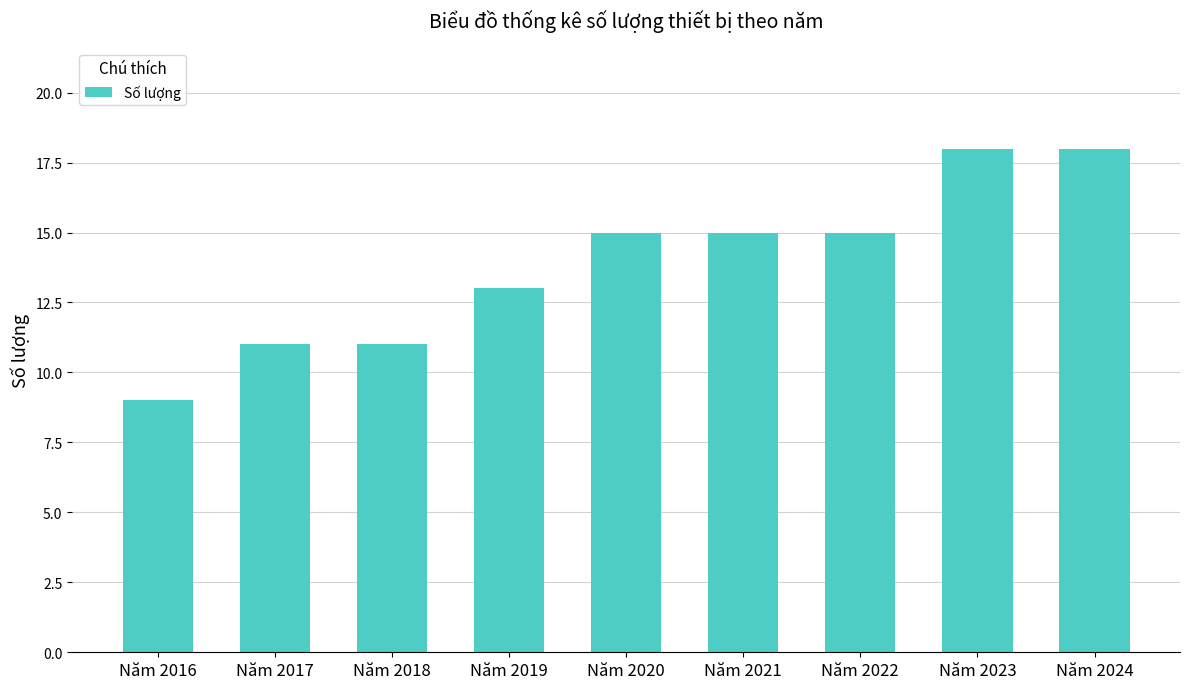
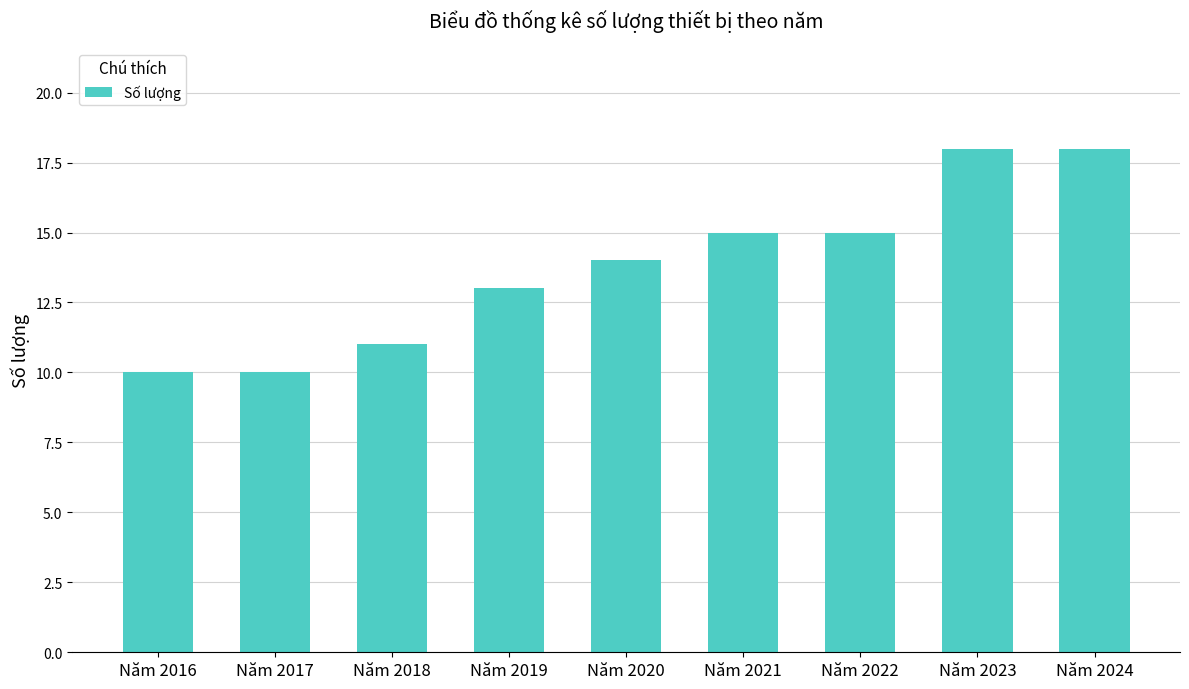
Năm 2016: 9 -> 10
Năm 2017: 11 -> 10
Năm 2020: 15 -> 14
